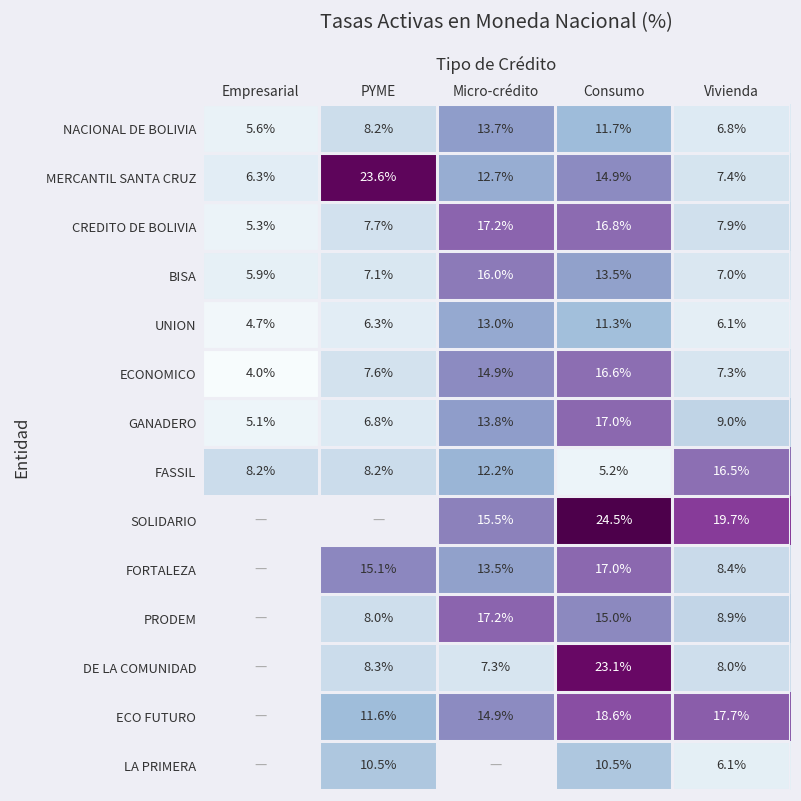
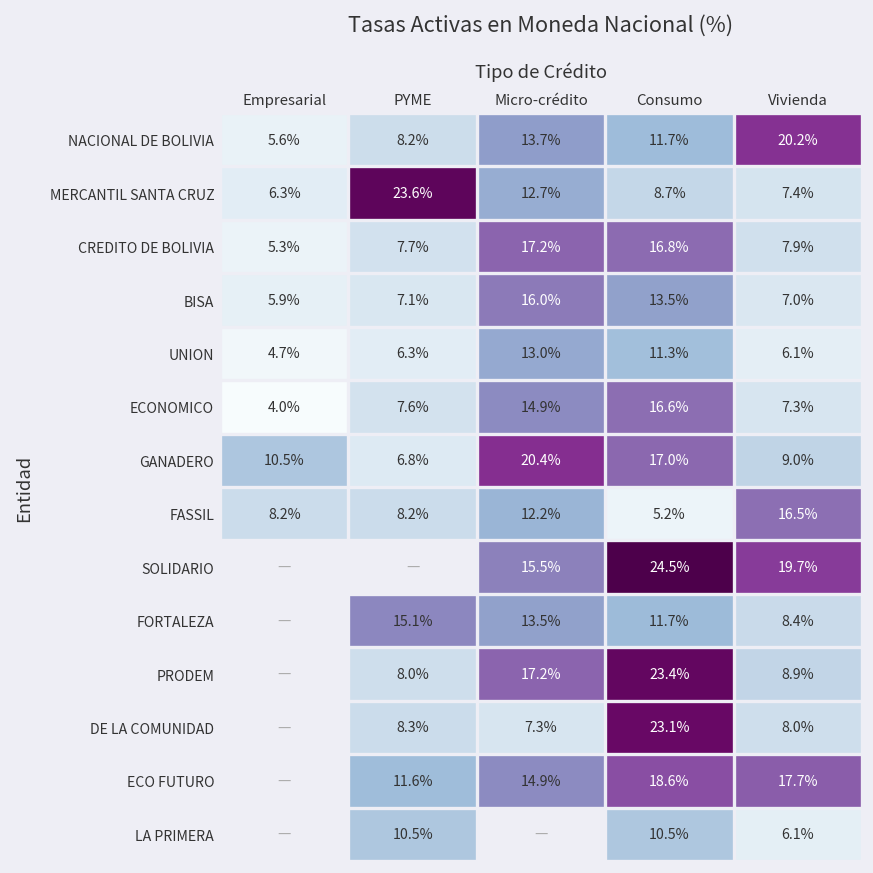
NACIONAL DE BOLIVIA, Vivienda: 6.8% -> 20.2%
MERCANTIL SANTA CRUZ, Consumo: 14.9% -> 8.7%
GANADERO, Empresarial: 5.1% -> 10.5%
GANADERO, Micro-crédito: 13.8% -> 20.4%
FORTALEZA, Consumo: 17.0% -> 11.7%
PRODEM, Consumo: 15.0% -> 23.4%
